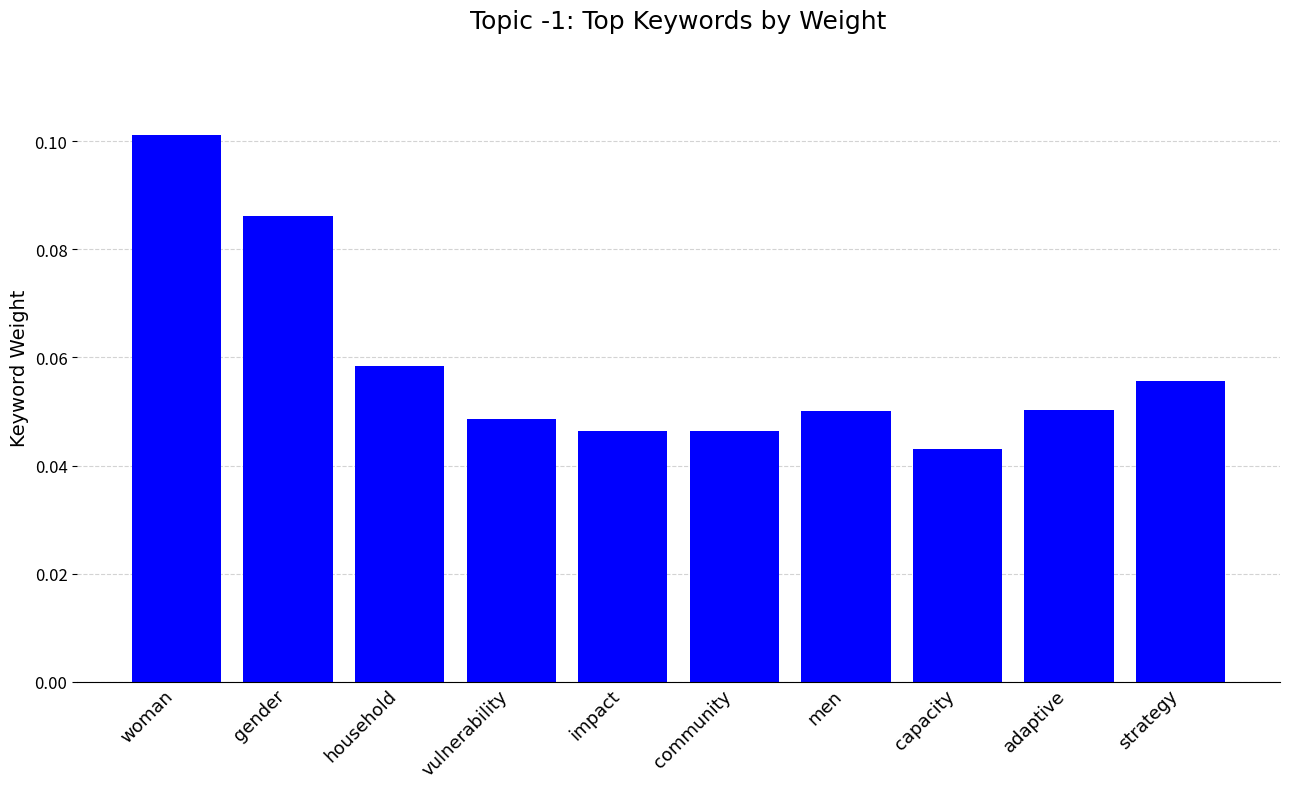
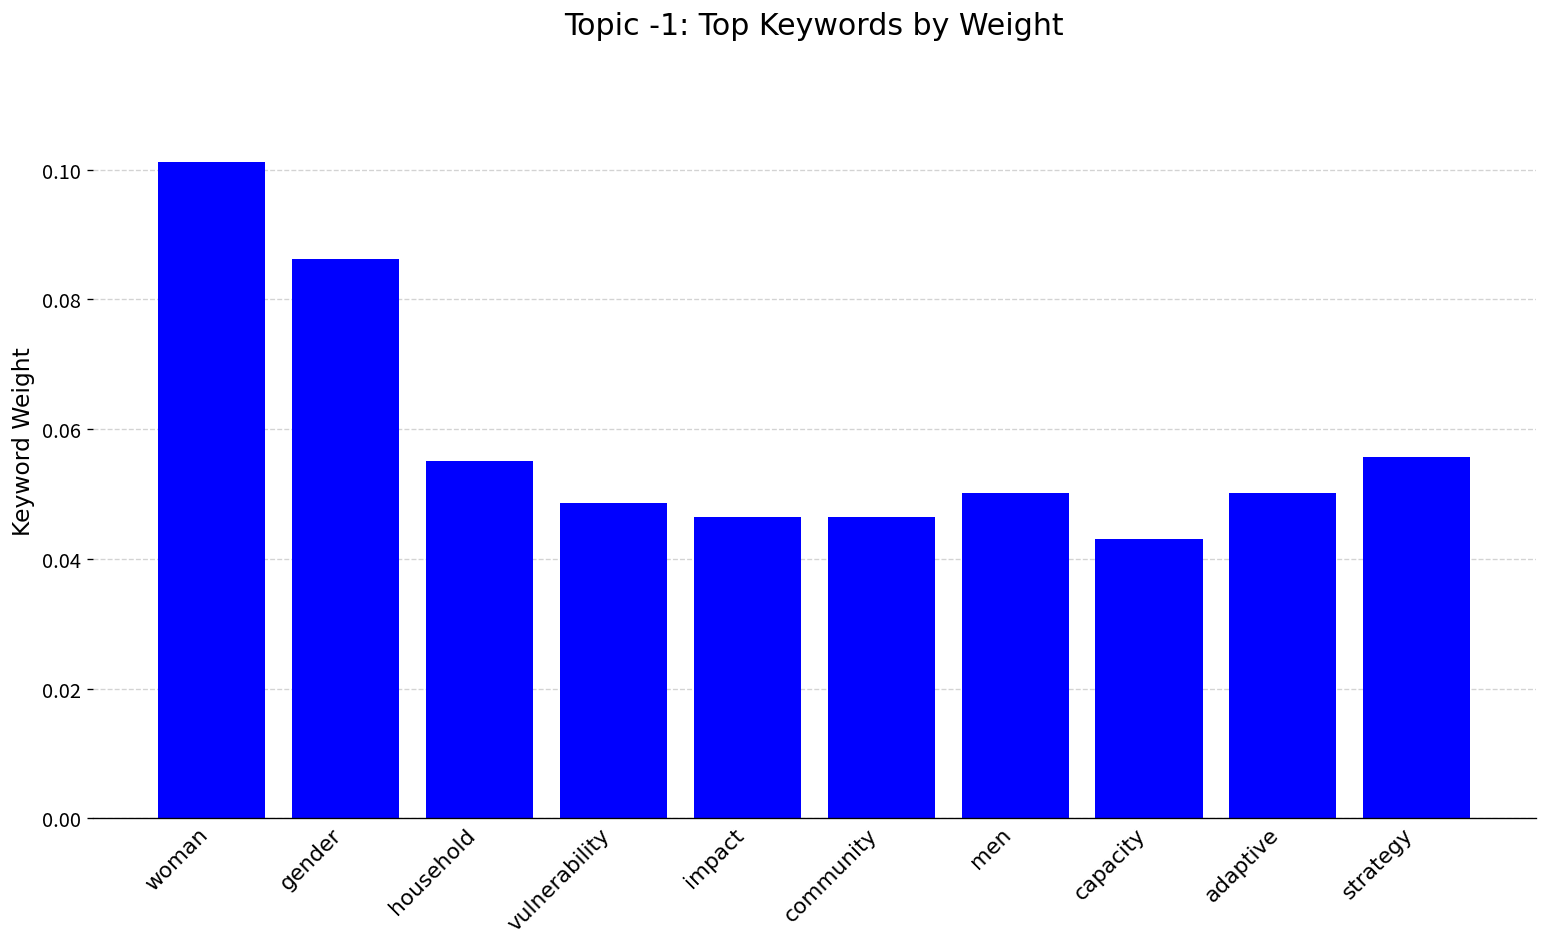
household: 0.058 -> 0.055
